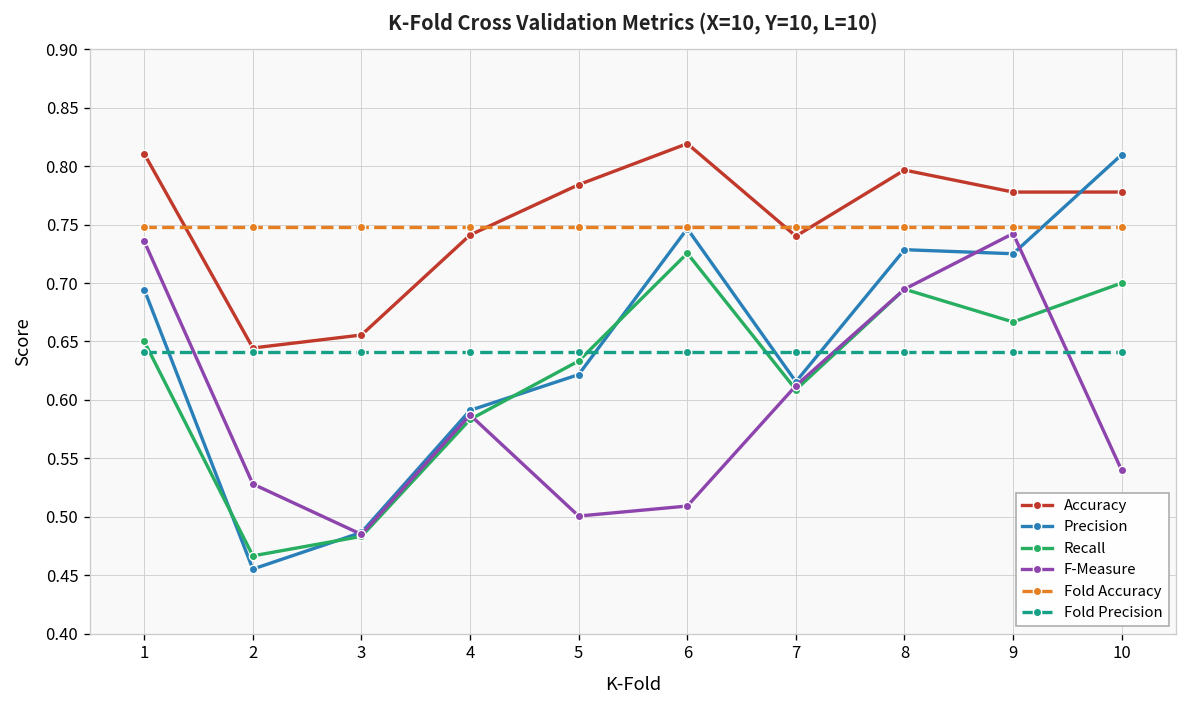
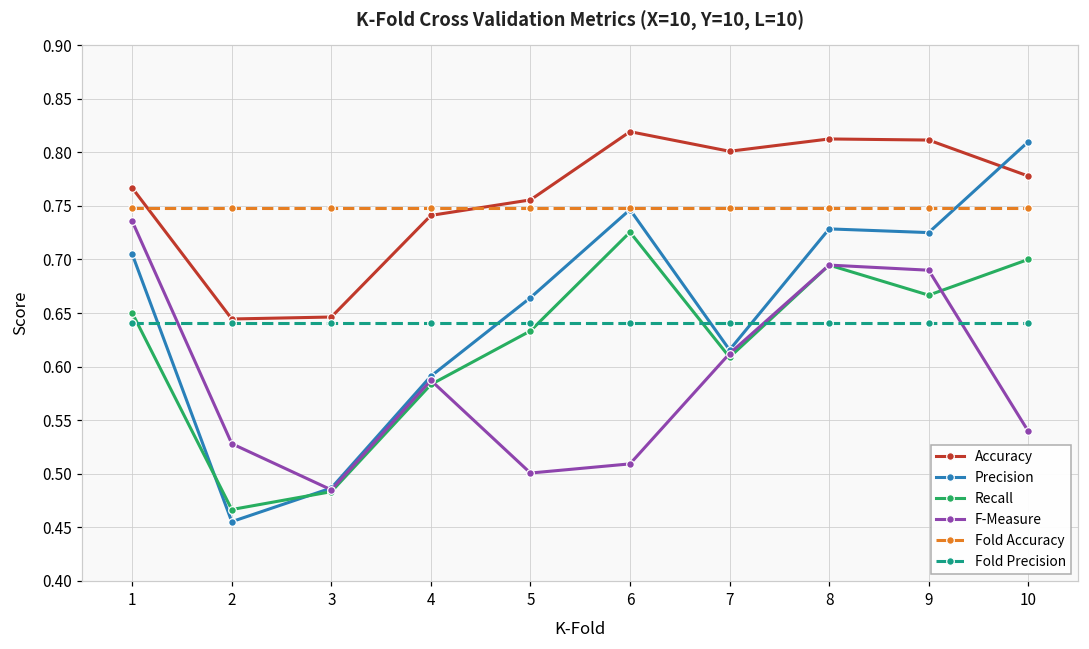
Accuracy, 1: 0.81 -> 0.77
Precision, 1: 0.69 -> 0.70
Accuracy, 3: 0.66 -> 0.65
Accuracy, 5: 0.78 -> 0.76
Precision, 5: 0.62 -> 0.66
Accuracy, 7: 0.74 -> 0.80
Accuracy, 8: 0.80 -> 0.81
Accuracy, 9: 0.78 -> 0.81
F-Measure, 9: 0.74 -> 0.69
